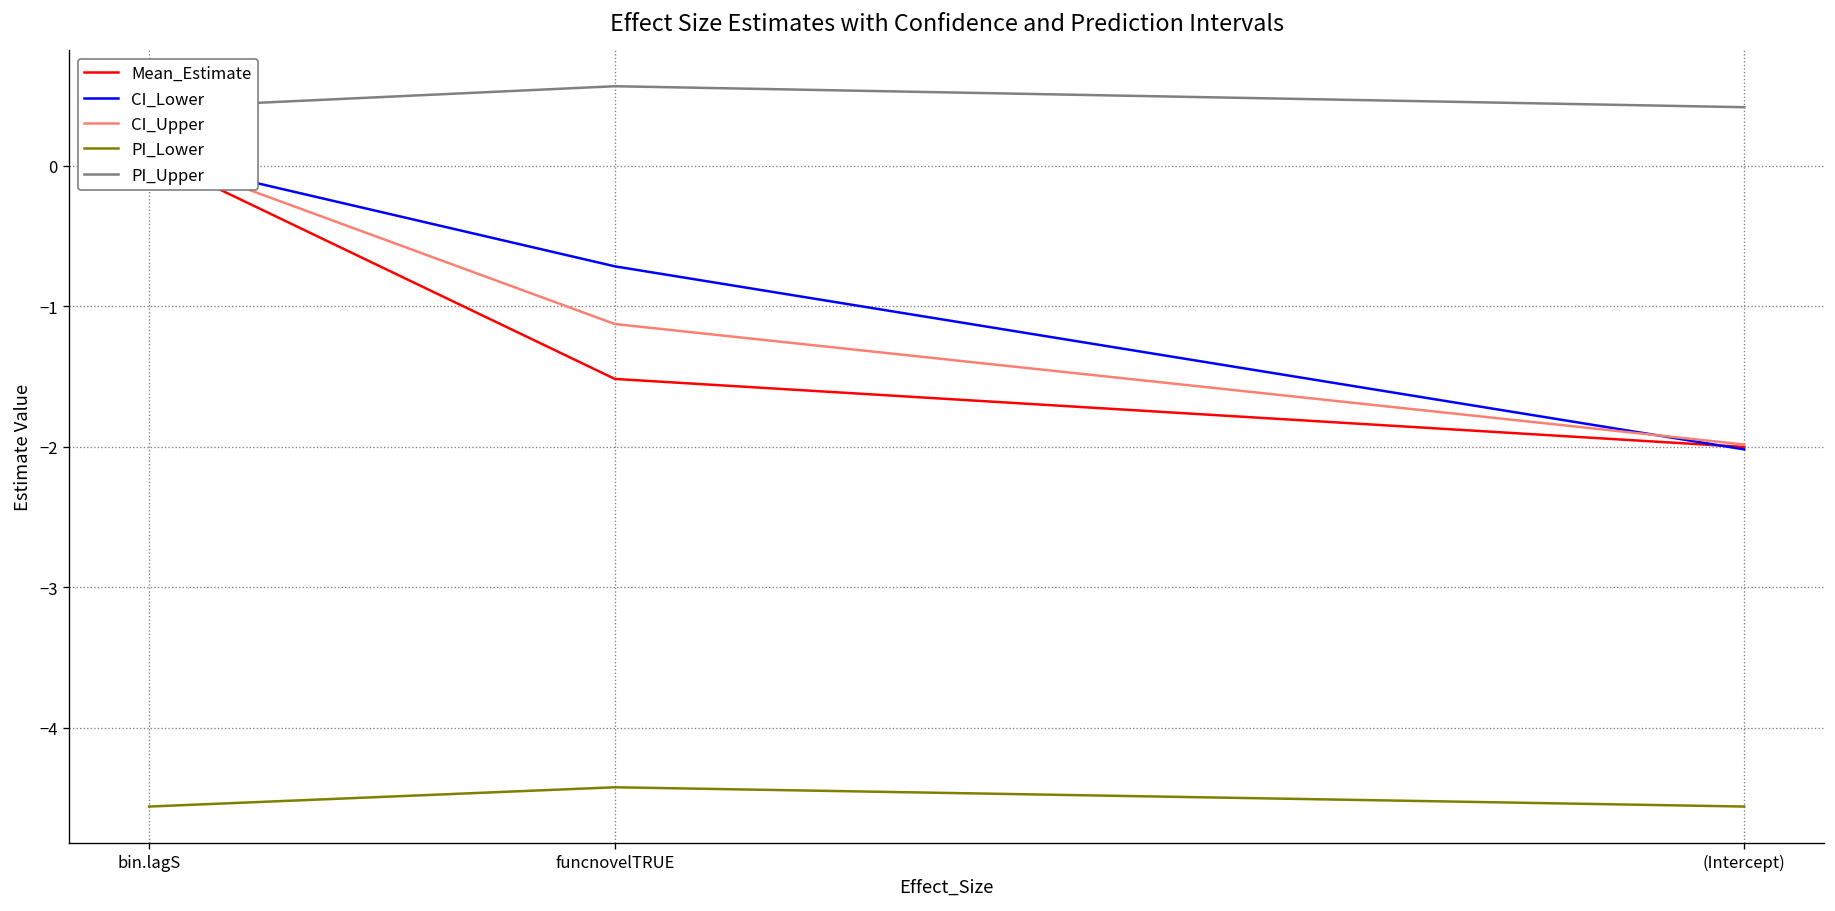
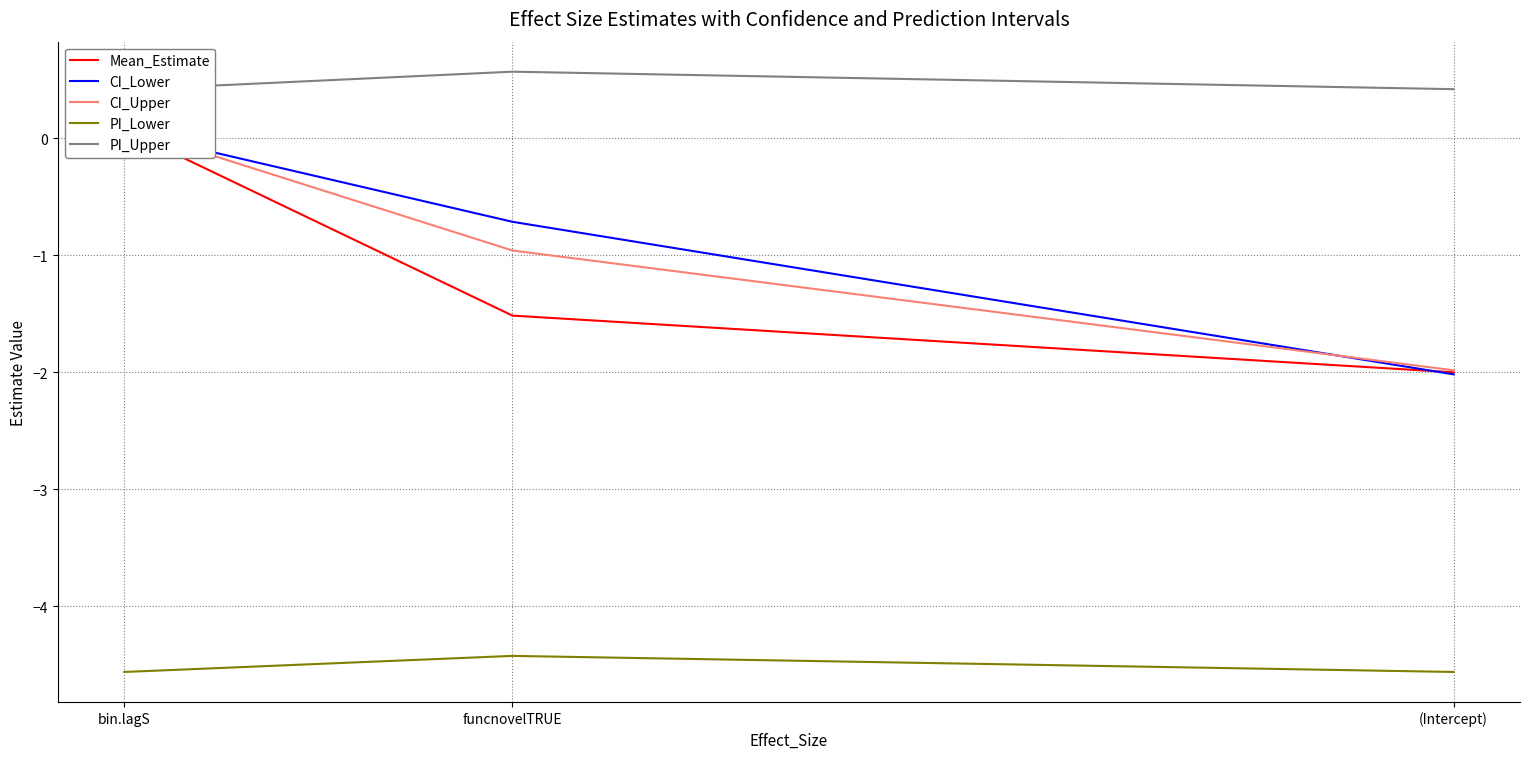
CI_Upper, funcnovelTRUE: -1.13 -> -0.96
